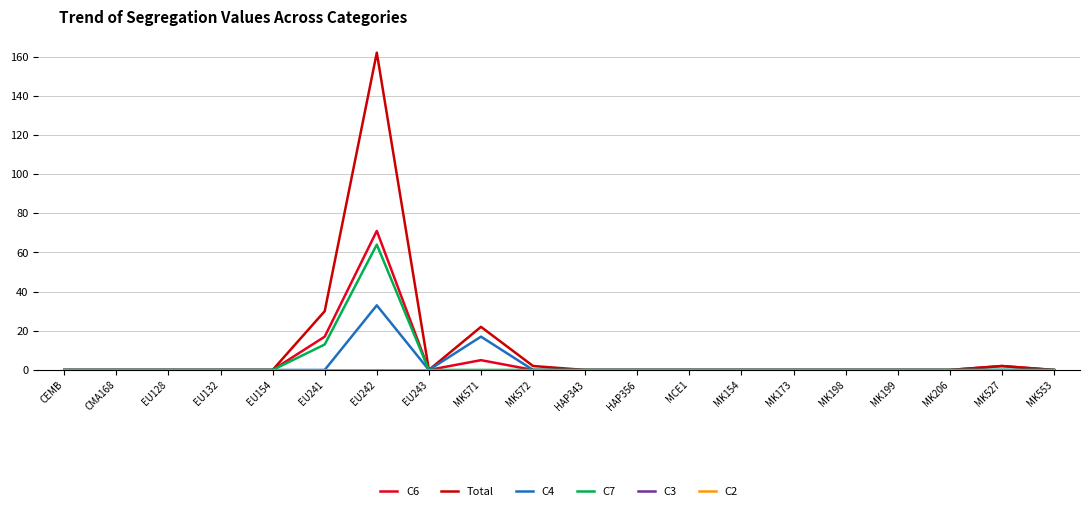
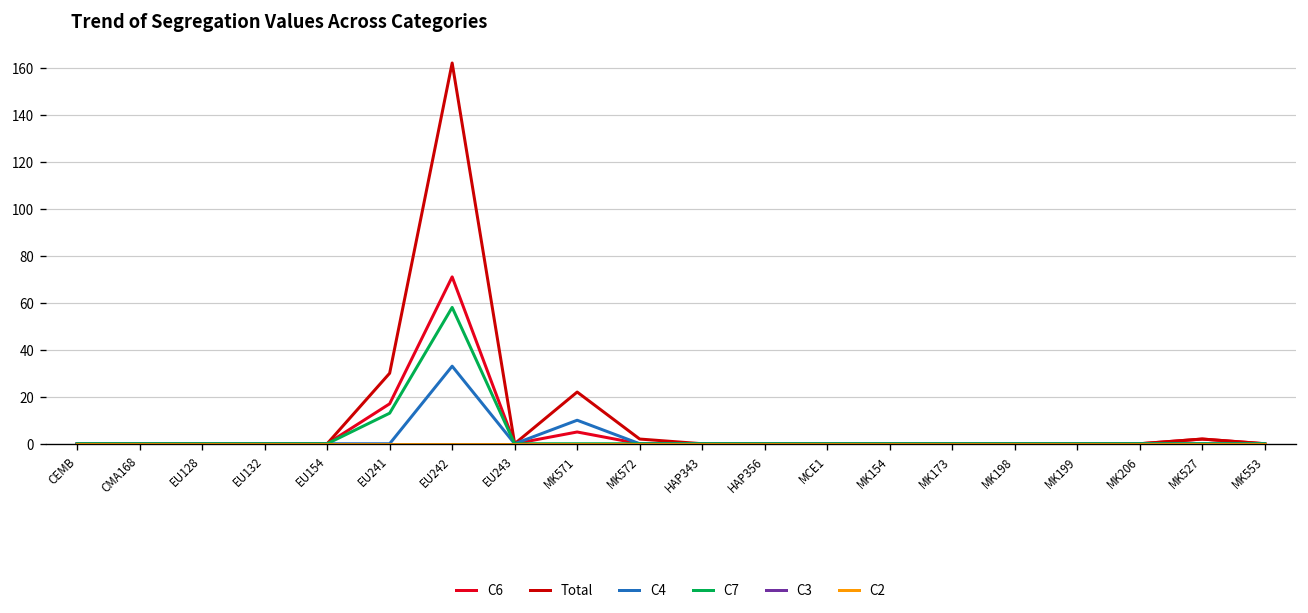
C7, EU242: 64 -> 58
C4, MK571: 17 -> 10
